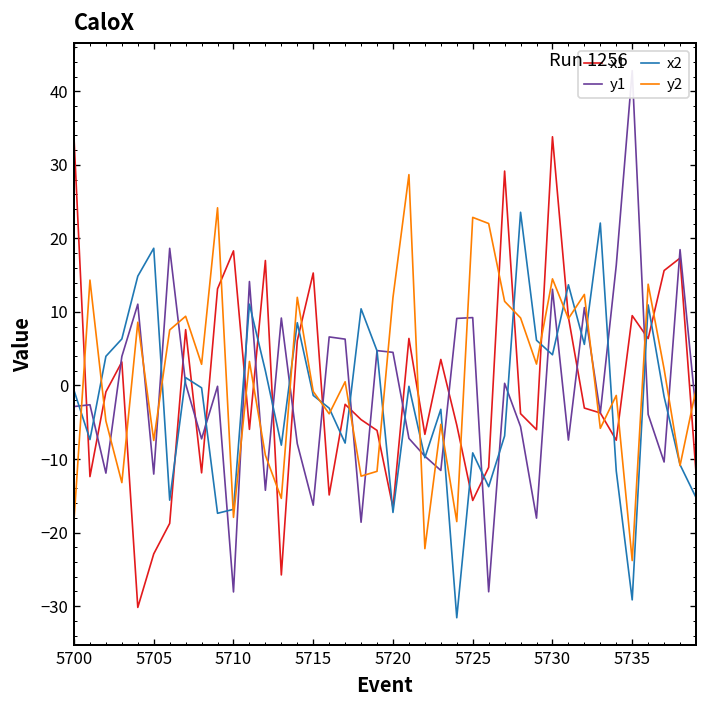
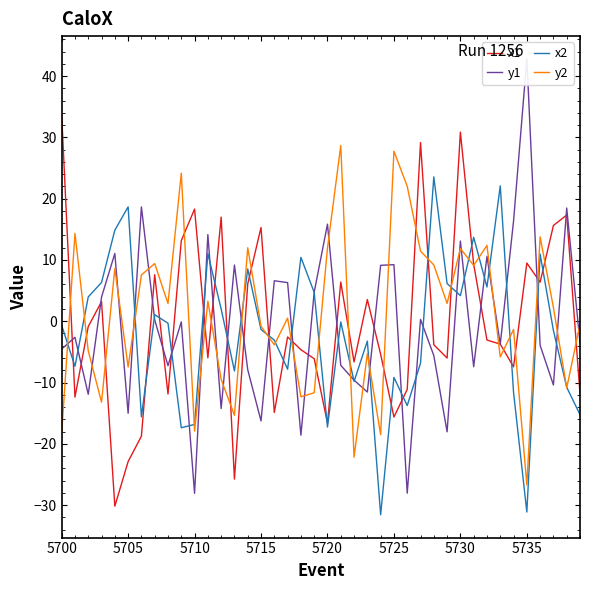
y1, 5700: -3 -> -5
y1, 5705: -12 -> -15
y1, 5720: 5 -> 16
y2, 5725: 23 -> 28
x1, 5730: 34 -> 31
y2, 5730: 14 -> 12
x2, 5735: -29 -> -31
y2, 5735: -24 -> -27
